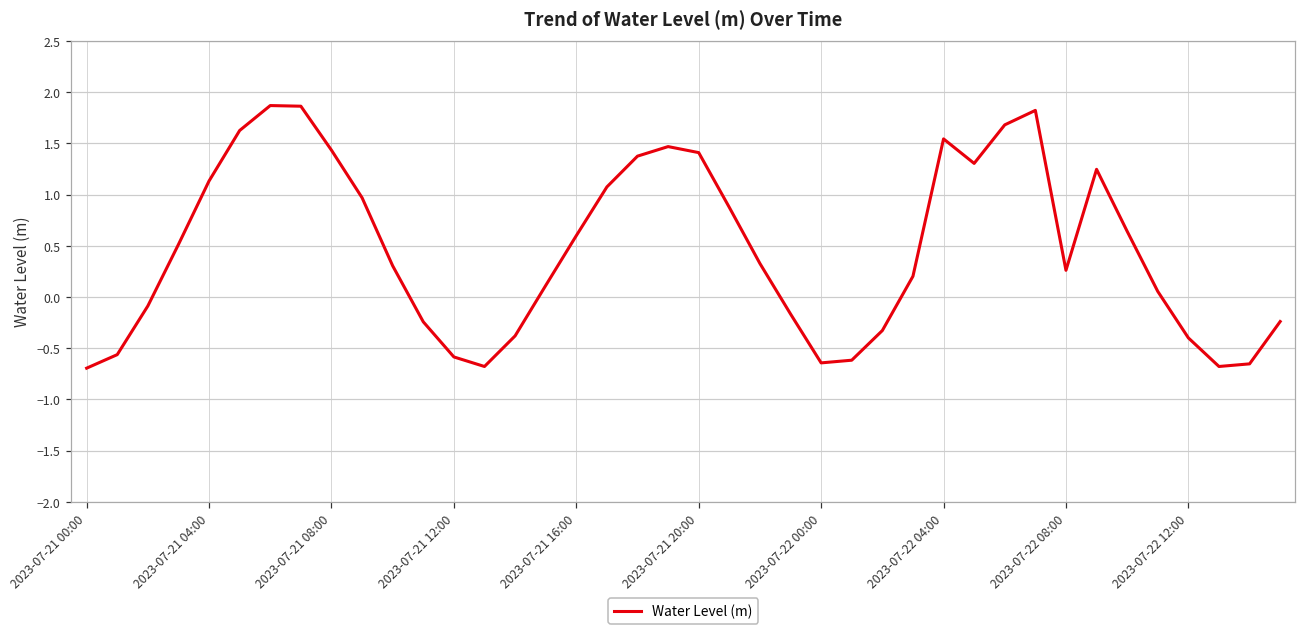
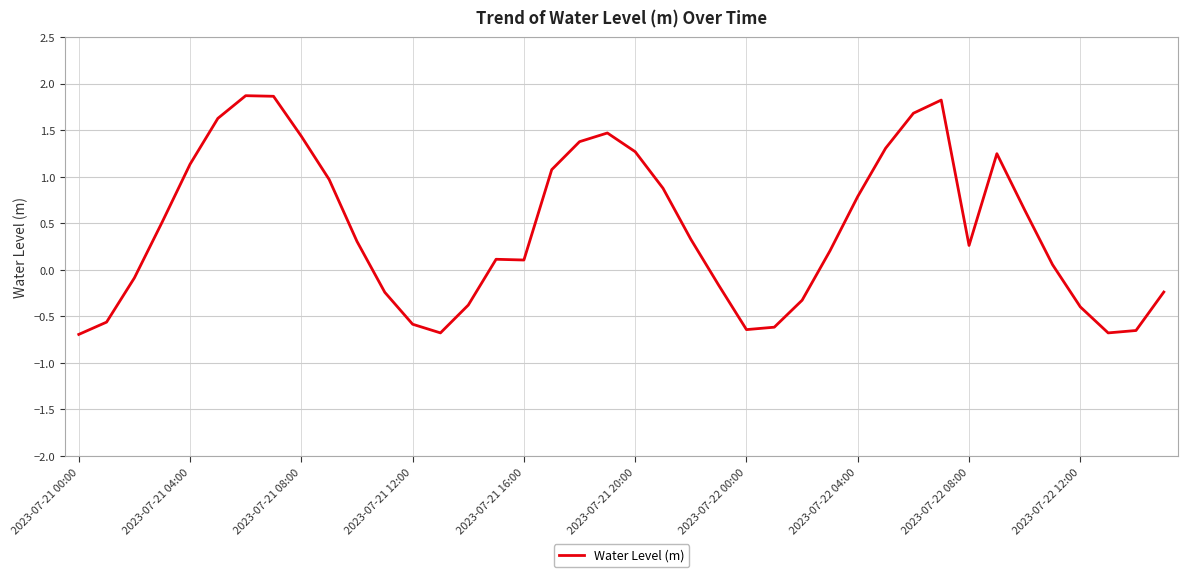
2023-07-21 16:00: 0.6 -> 0.1
2023-07-21 20:00: 1.4 -> 1.3
2023-07-22 04:00: 1.5 -> 0.8
